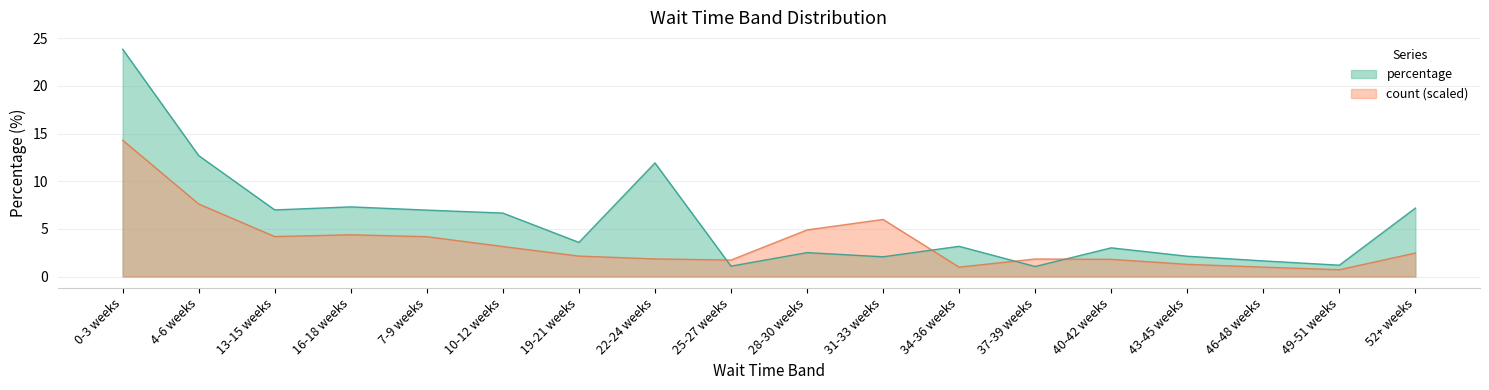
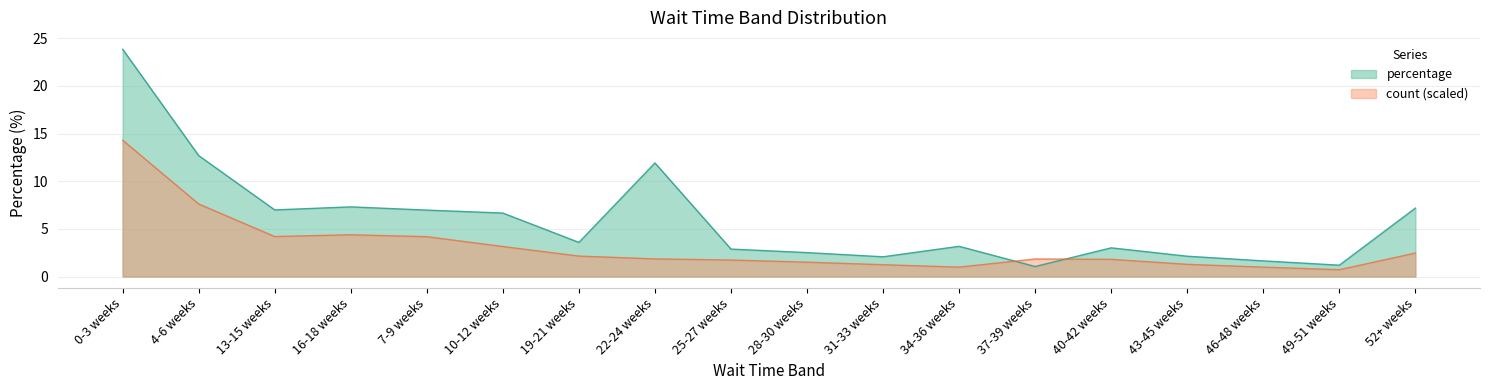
percentage, 25-27 weeks: 1 -> 3
count (scaled), 28-30 weeks: 5 -> 2
count (scaled), 31-33 weeks: 6 -> 1
